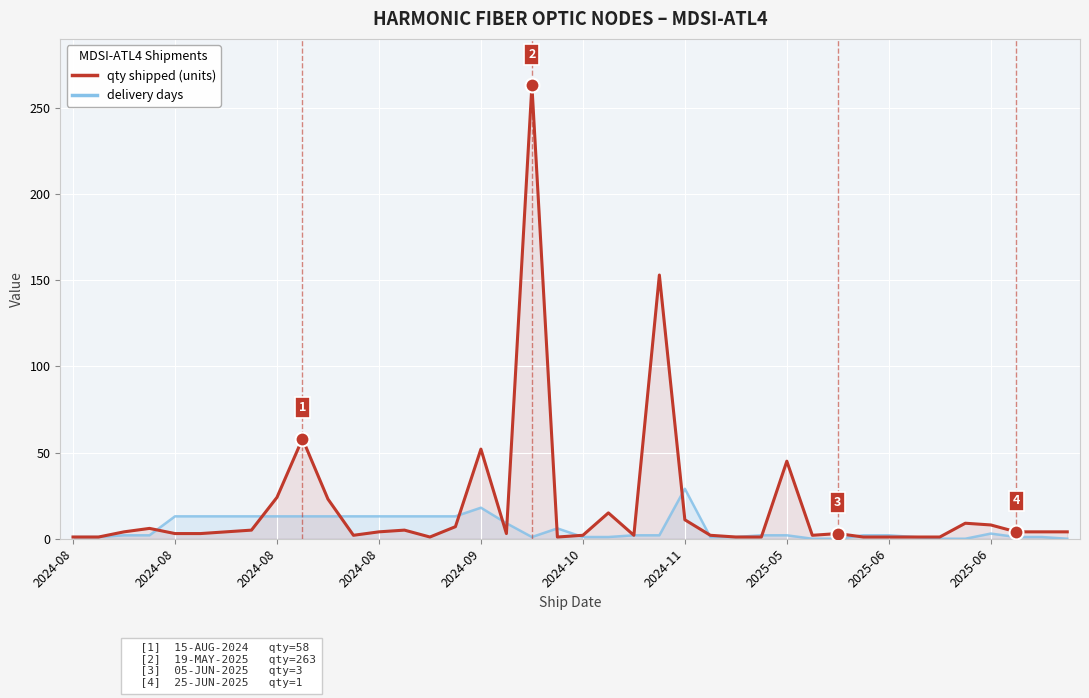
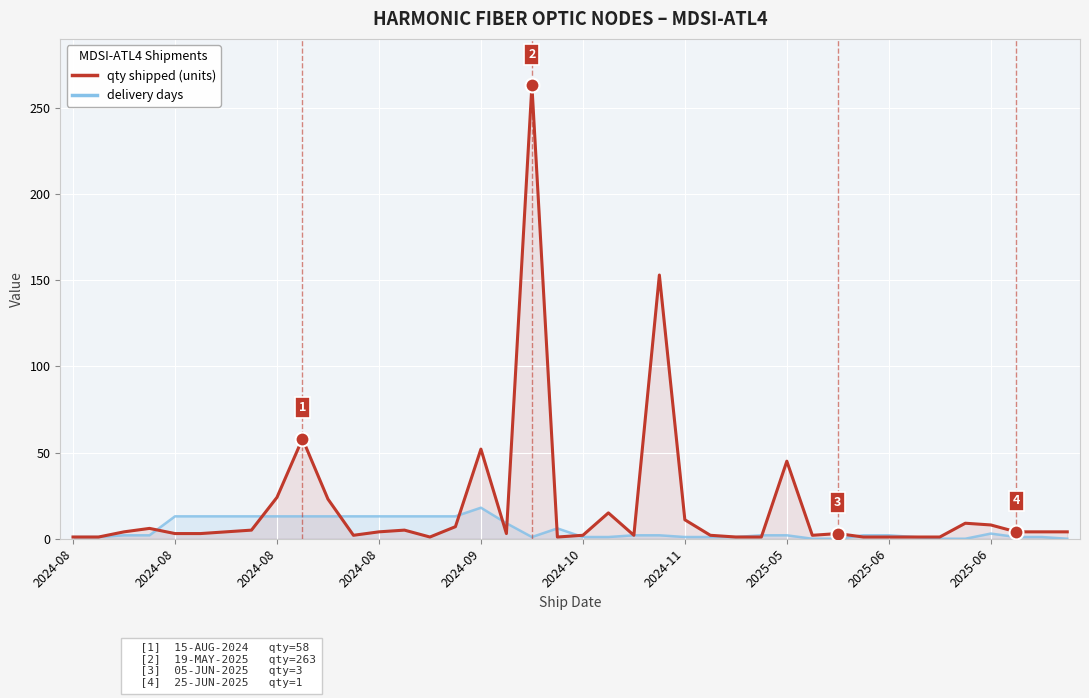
delivery days, 2024-11: 29 -> 1
